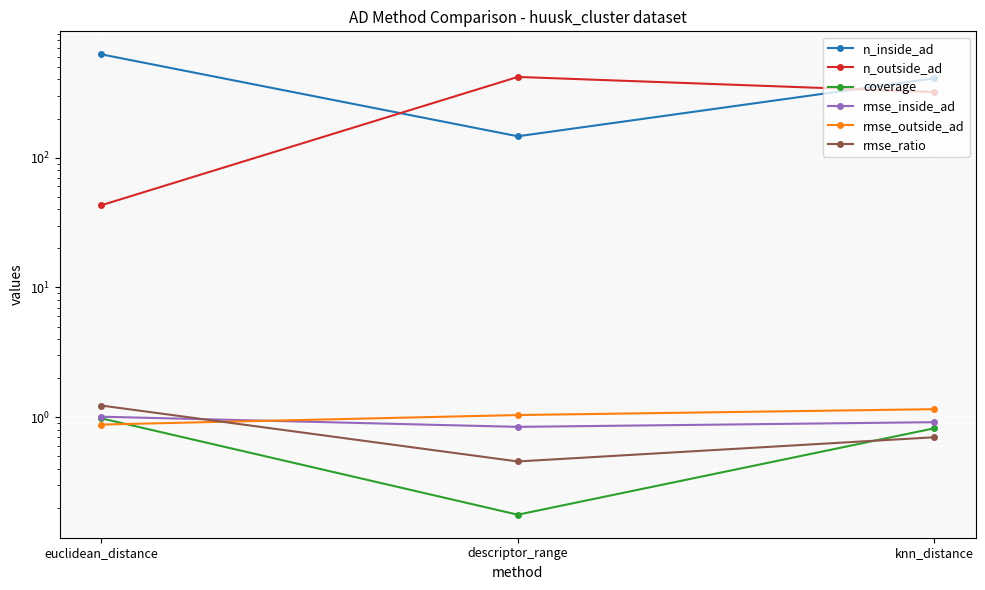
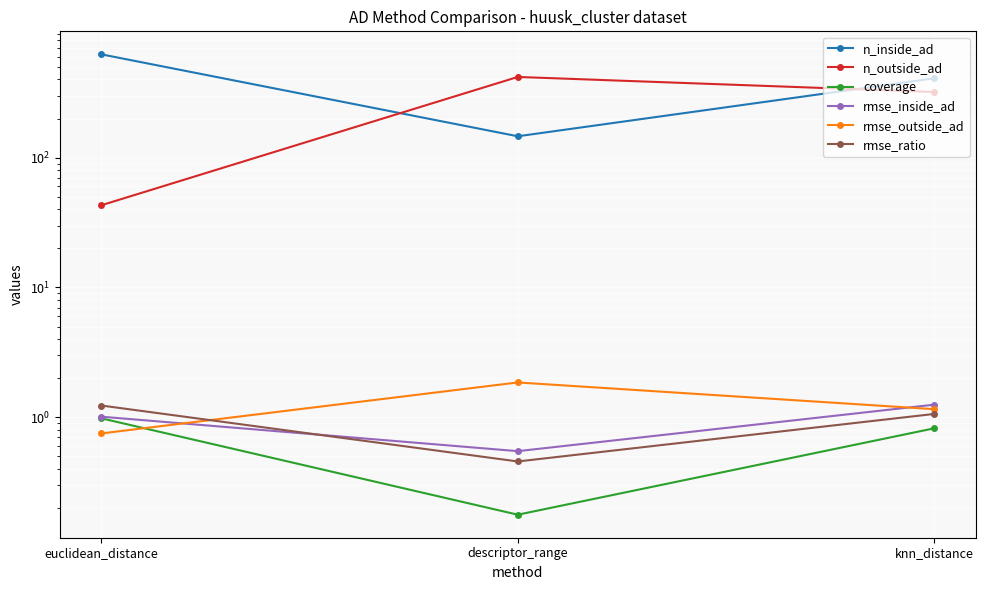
rmse_outside_ad, euclidean_distance: 0.9 -> 0.8
rmse_inside_ad, descriptor_range: 0.8 -> 0.55
rmse_outside_ad, descriptor_range: 1.0 -> 1.9
rmse_inside_ad, knn_distance: 0.9 -> 1.3
rmse_ratio, knn_distance: 0.7 -> 1.1
